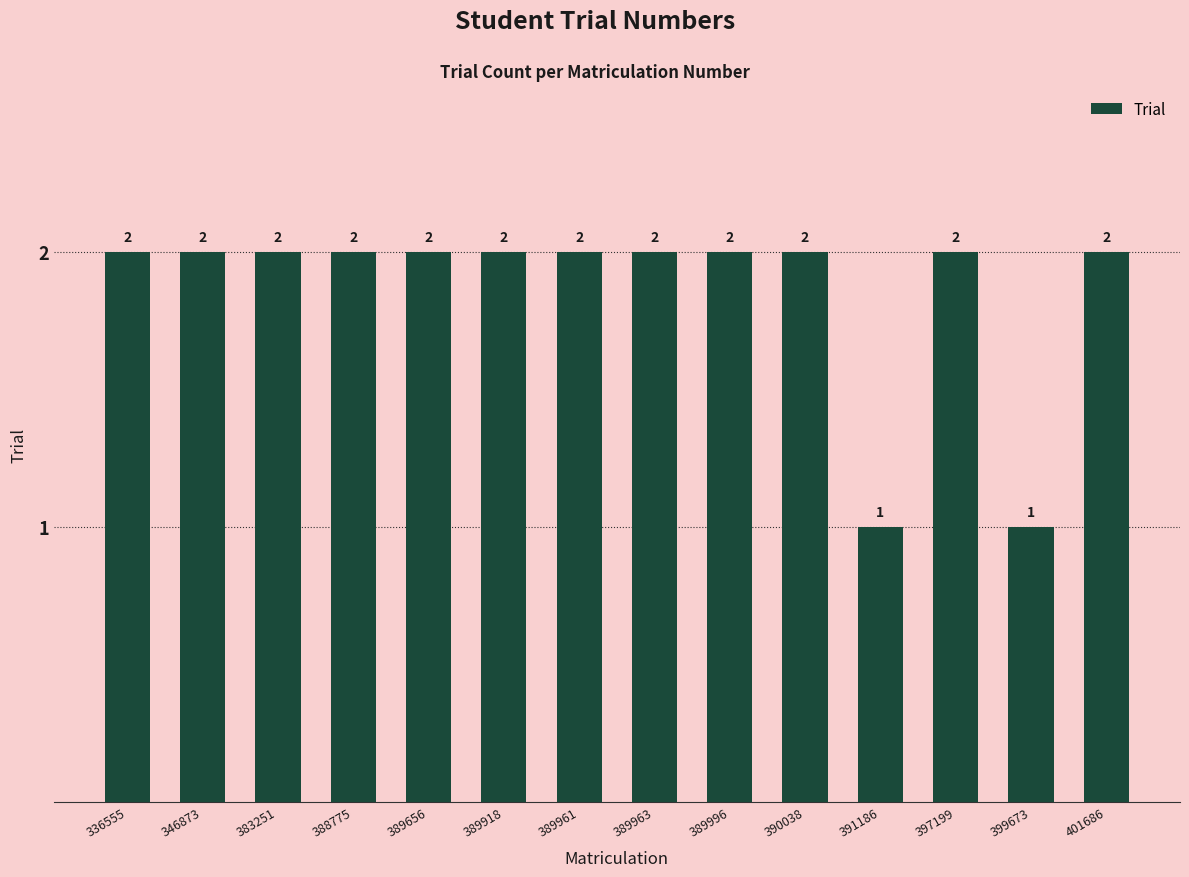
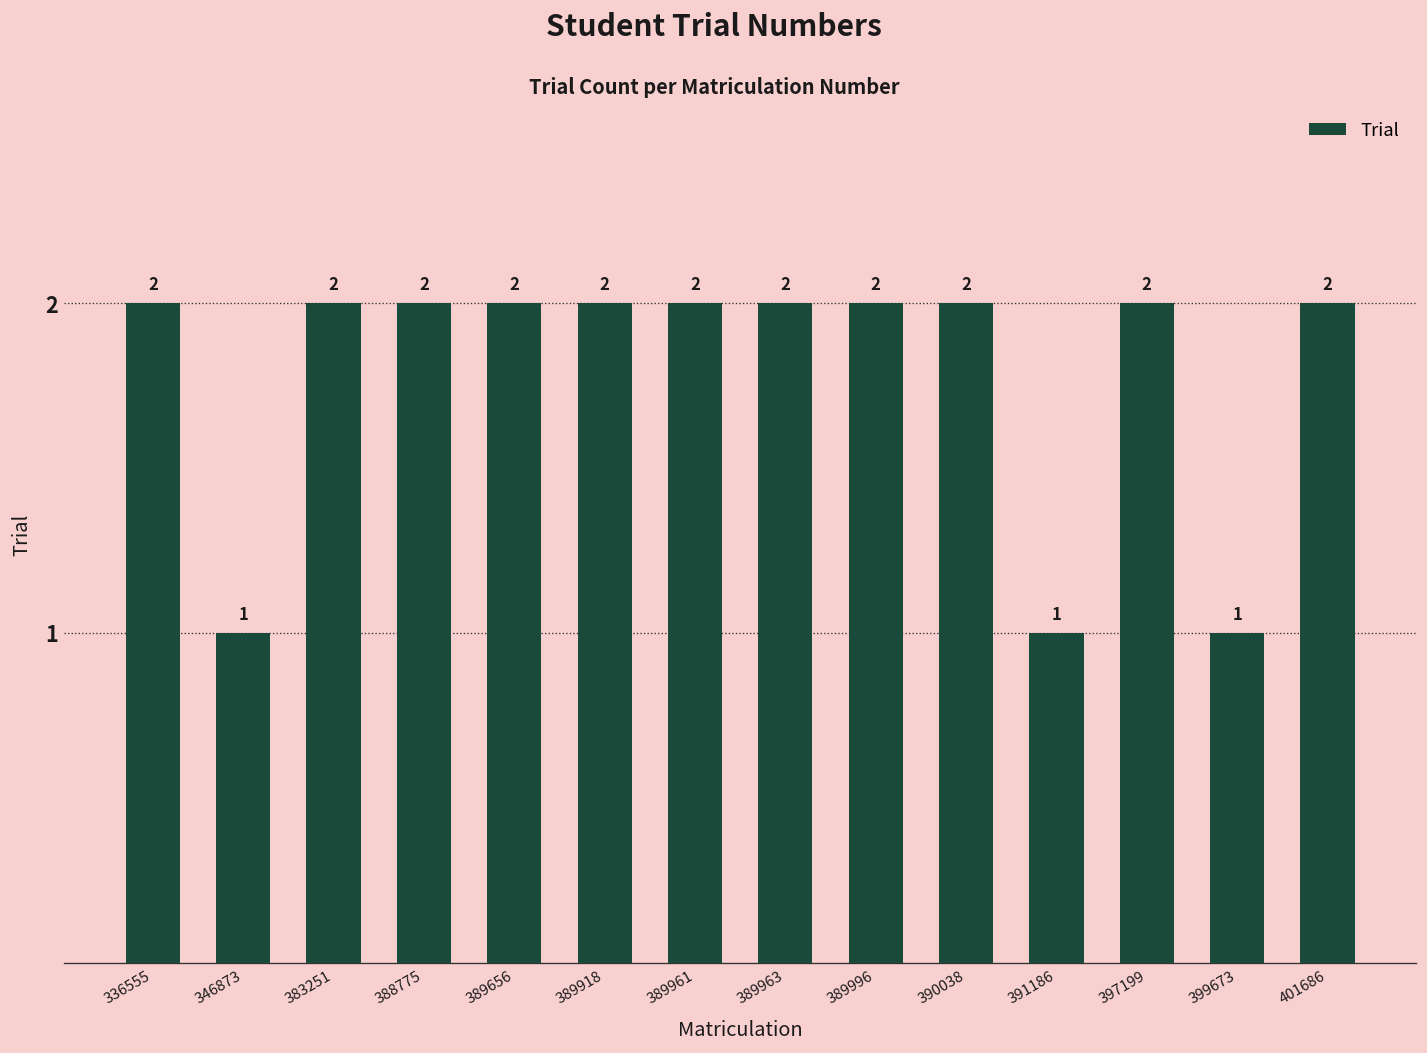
346873: 2 -> 1
